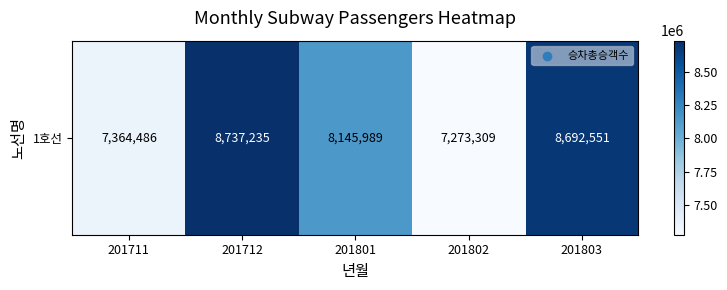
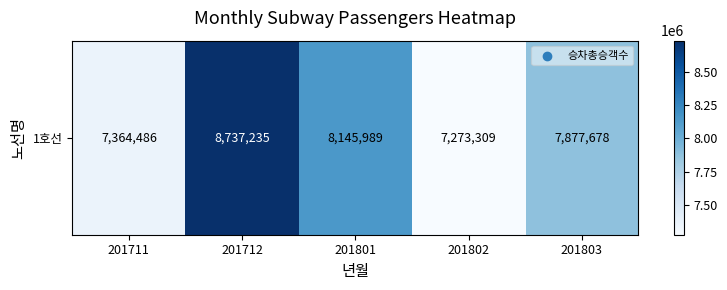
1호선, 201803: 8,692,551 -> 7,877,678
